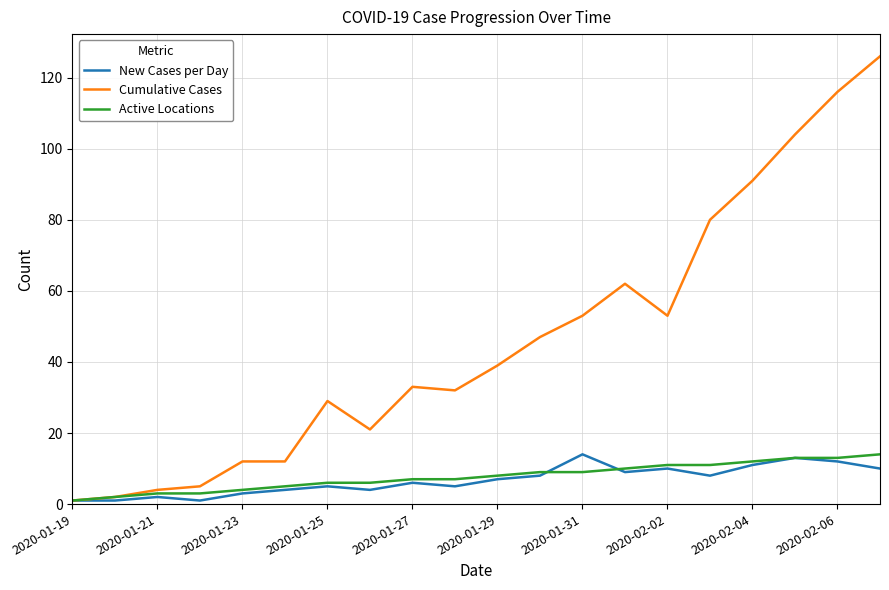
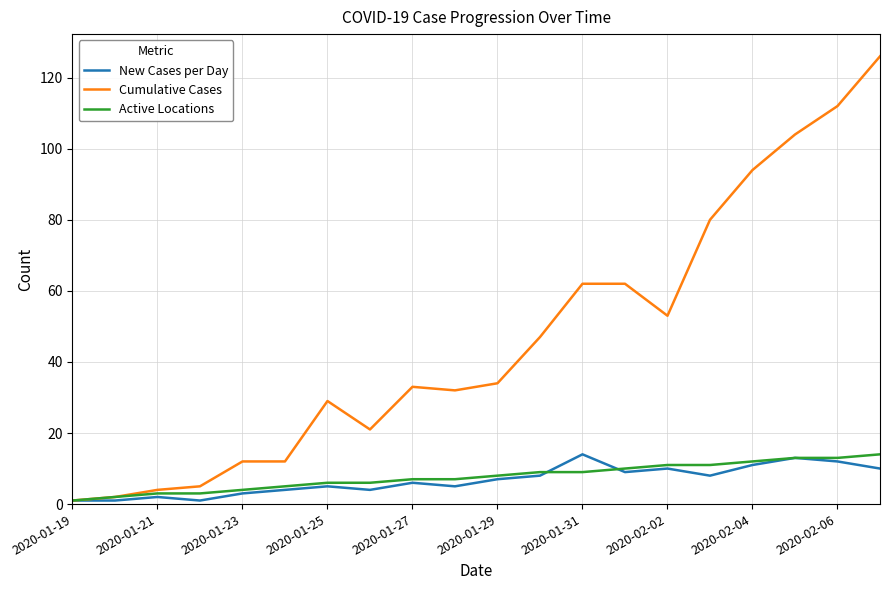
Cumulative Cases, 2020-01-29: 39 -> 34
Cumulative Cases, 2020-01-31: 53 -> 62
Cumulative Cases, 2020-02-04: 91 -> 94
Cumulative Cases, 2020-02-06: 116 -> 112
